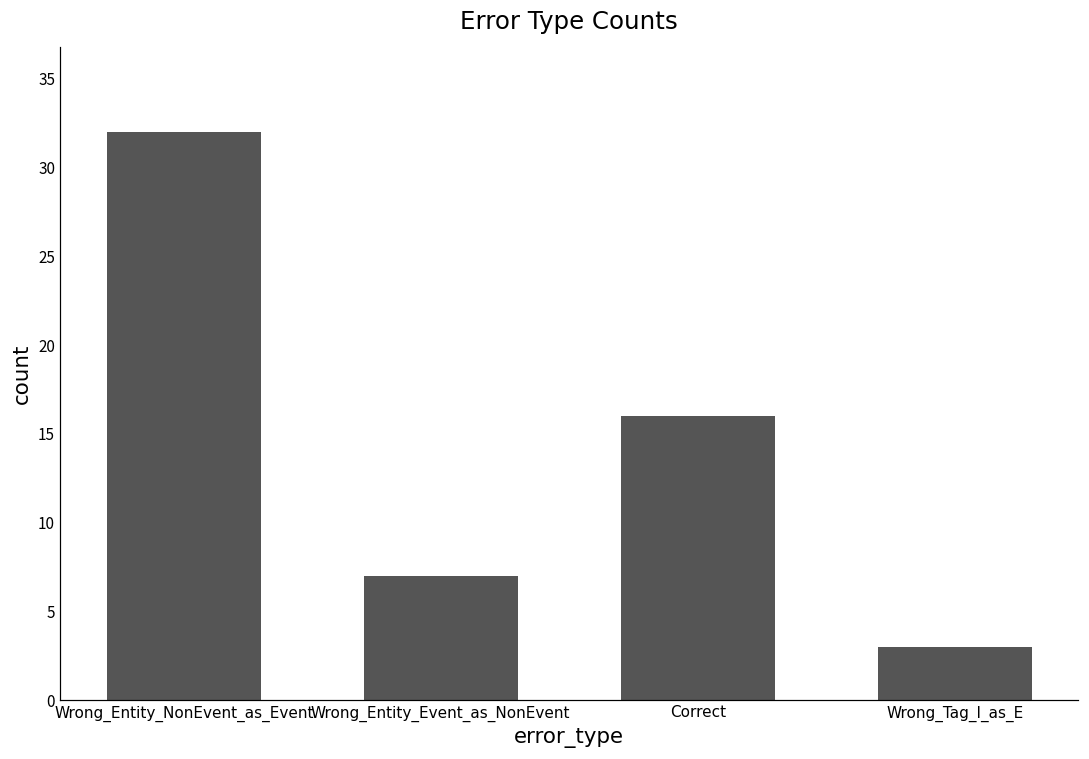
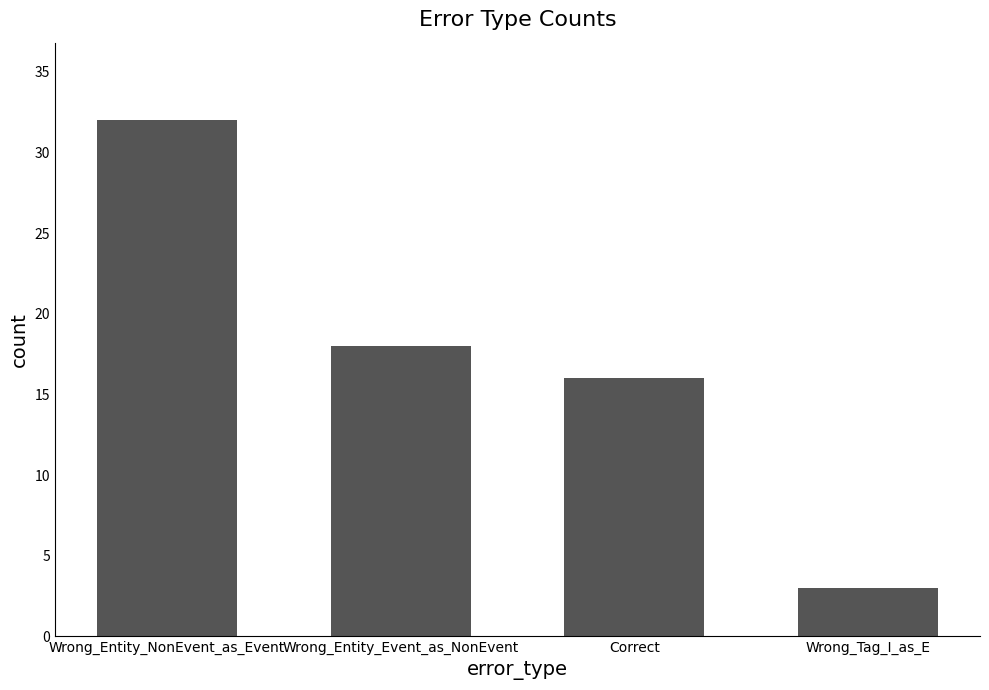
Wrong_Entity_Event_as_NonEvent: 7 -> 18
